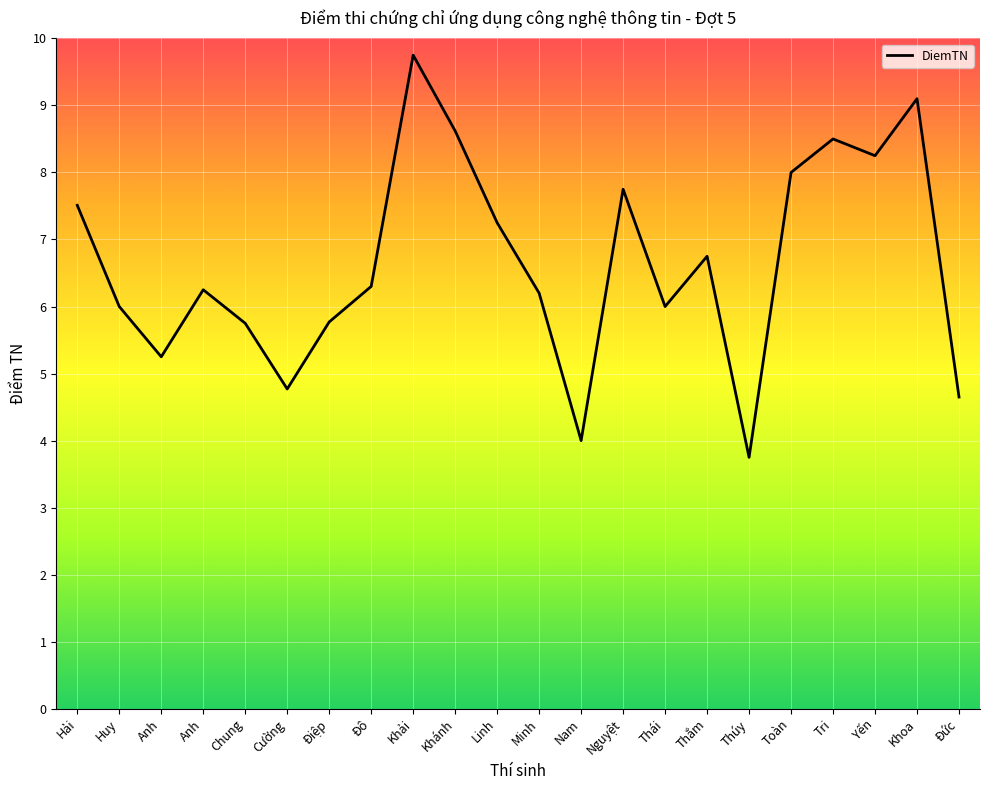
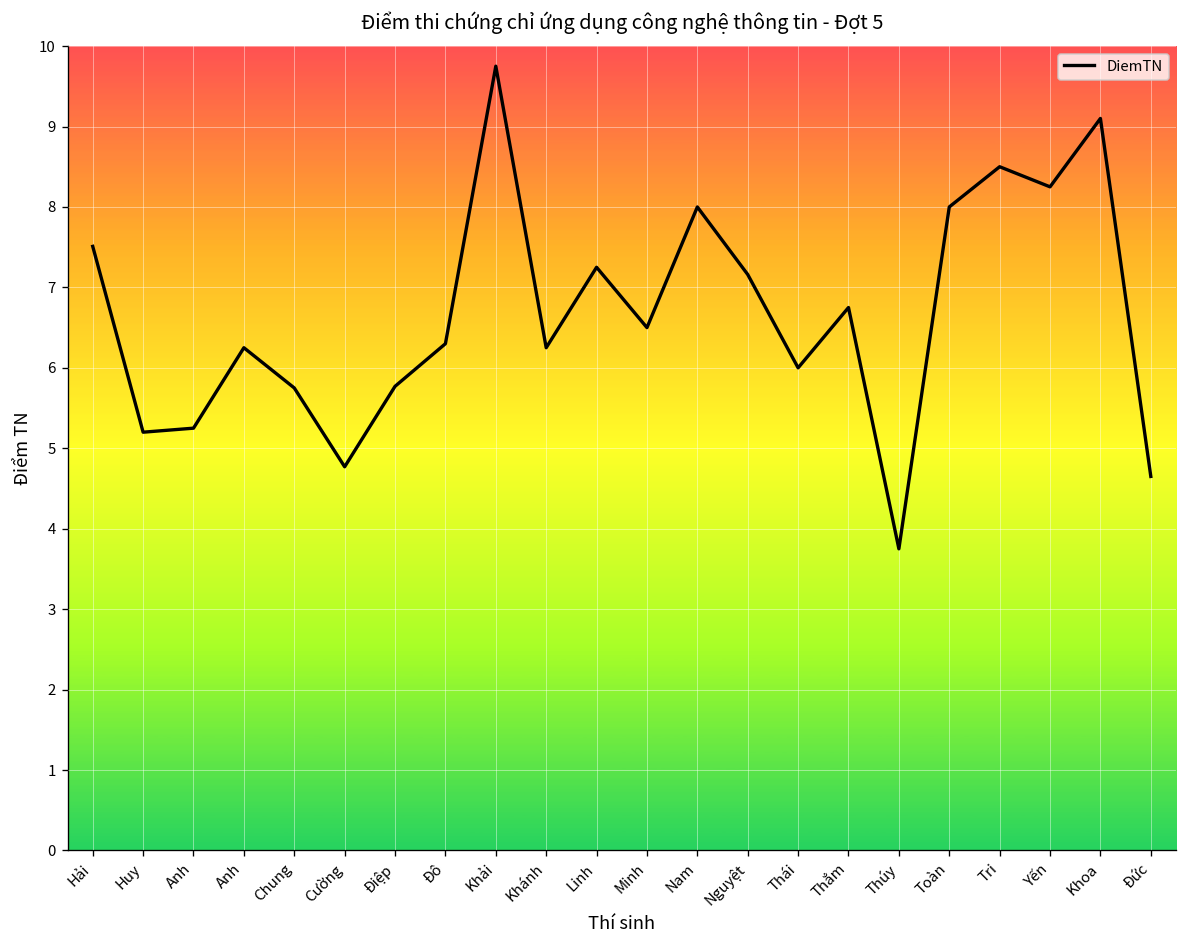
Huy: 6.0 -> 5.2
Khánh: 8.6 -> 6.3
Minh: 6.2 -> 6.5
Nam: 4 -> 8
Nguyệt: 7.8 -> 7.2
